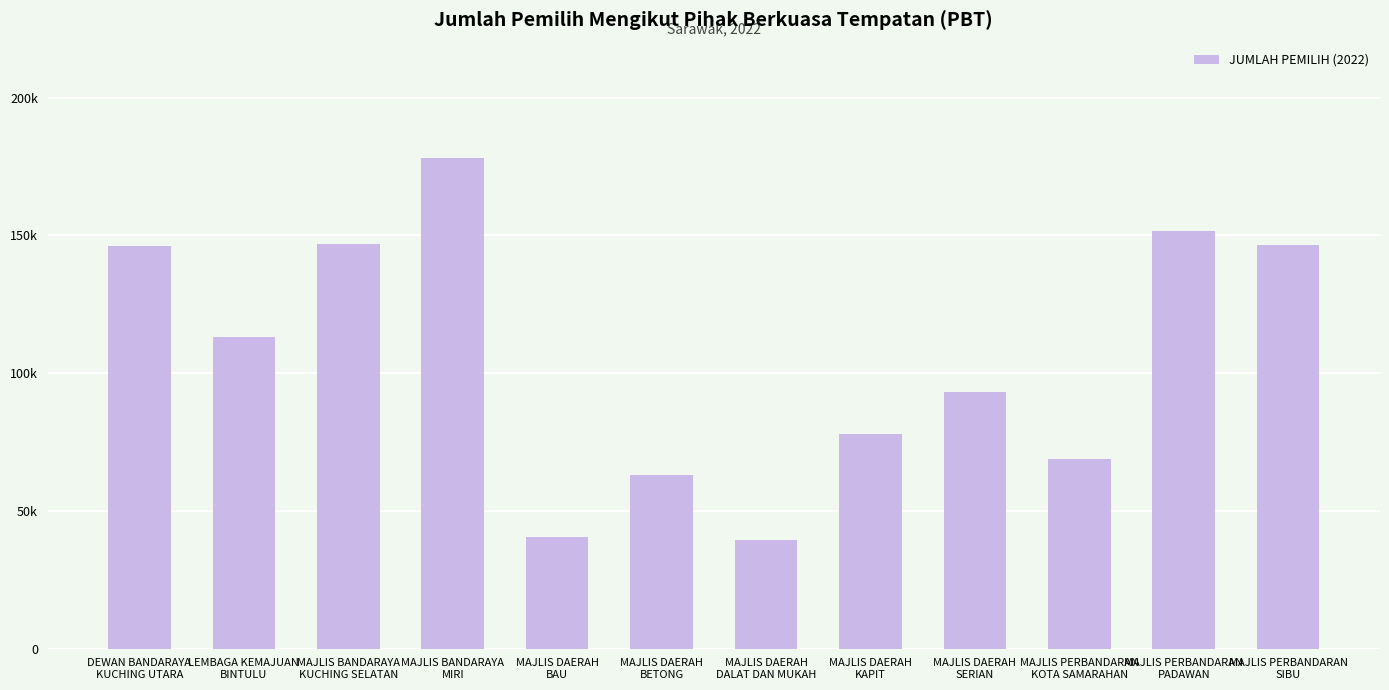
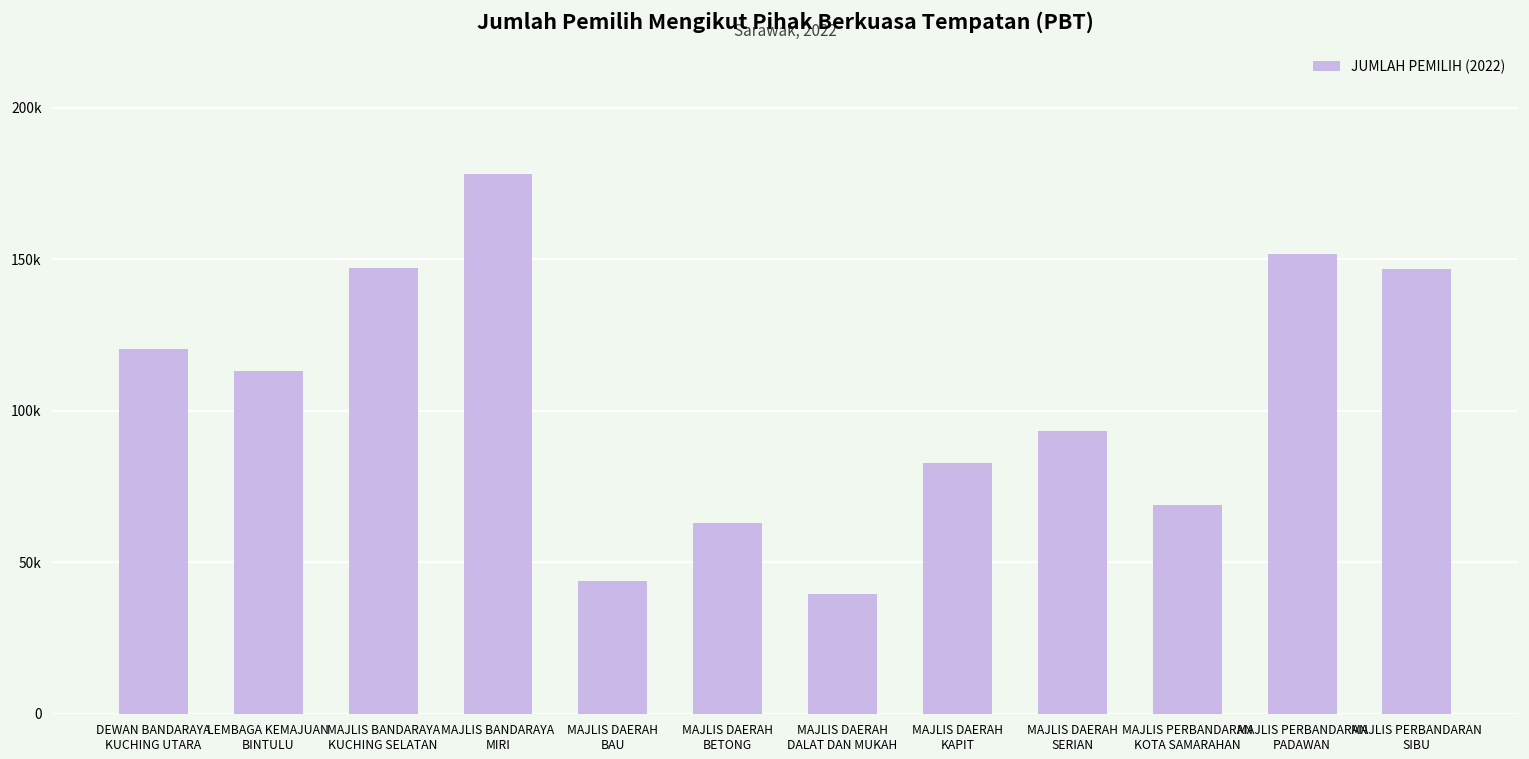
DEWAN BANDARAYA KUCHING UTARA: 146000 -> 120000
MAJLIS DAERAH BAU: 41000 -> 44000
MAJLIS DAERAH KAPIT: 78000 -> 83000
